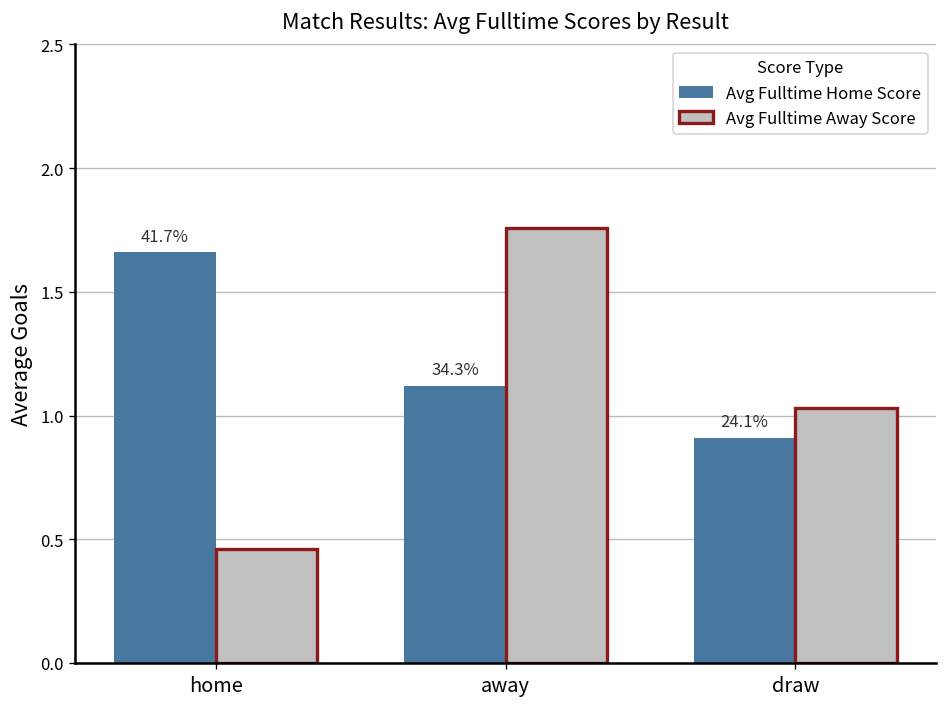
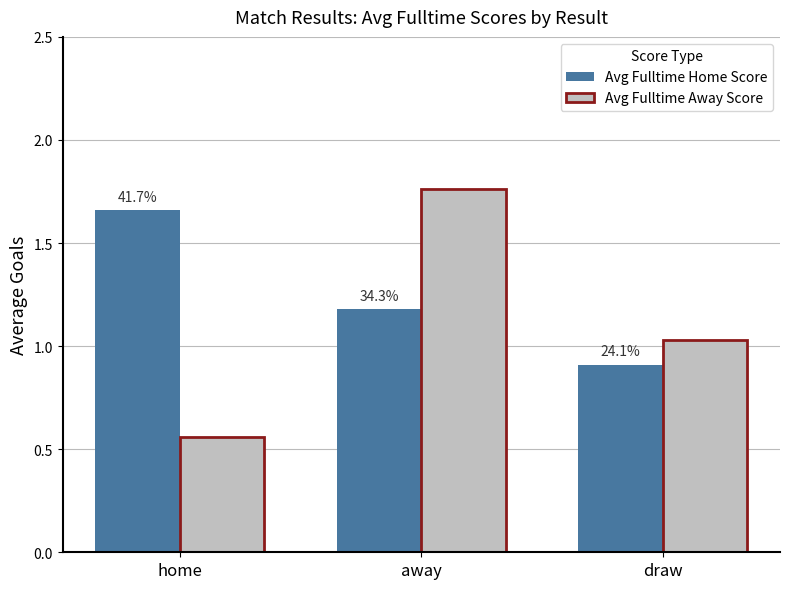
Avg Fulltime Away Score, home: 0.46 -> 0.56
Avg Fulltime Home Score, away: 1.12 -> 1.18
